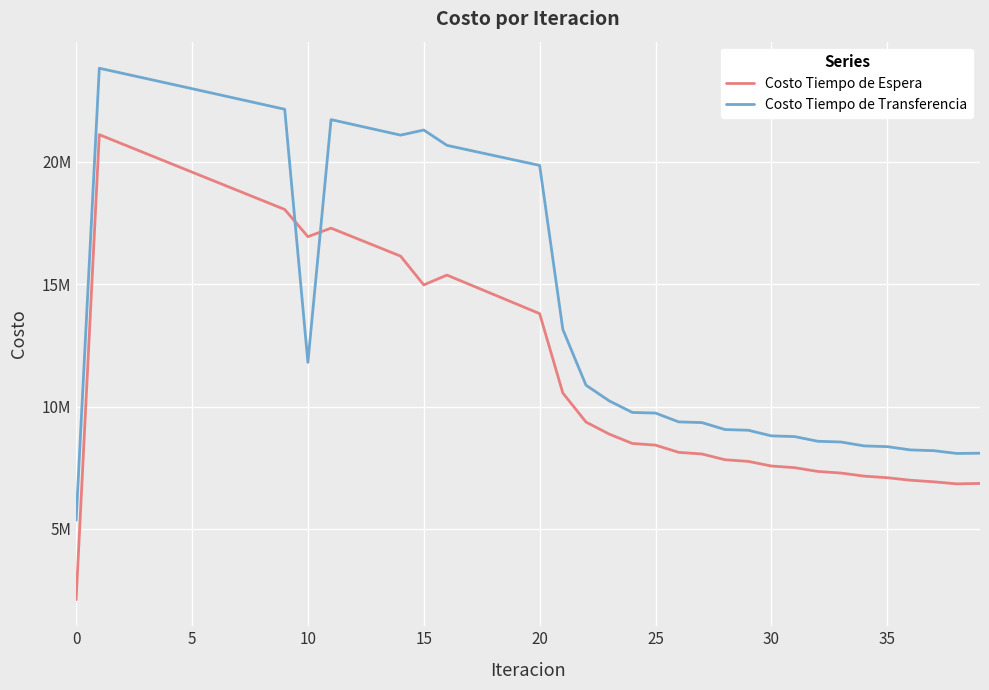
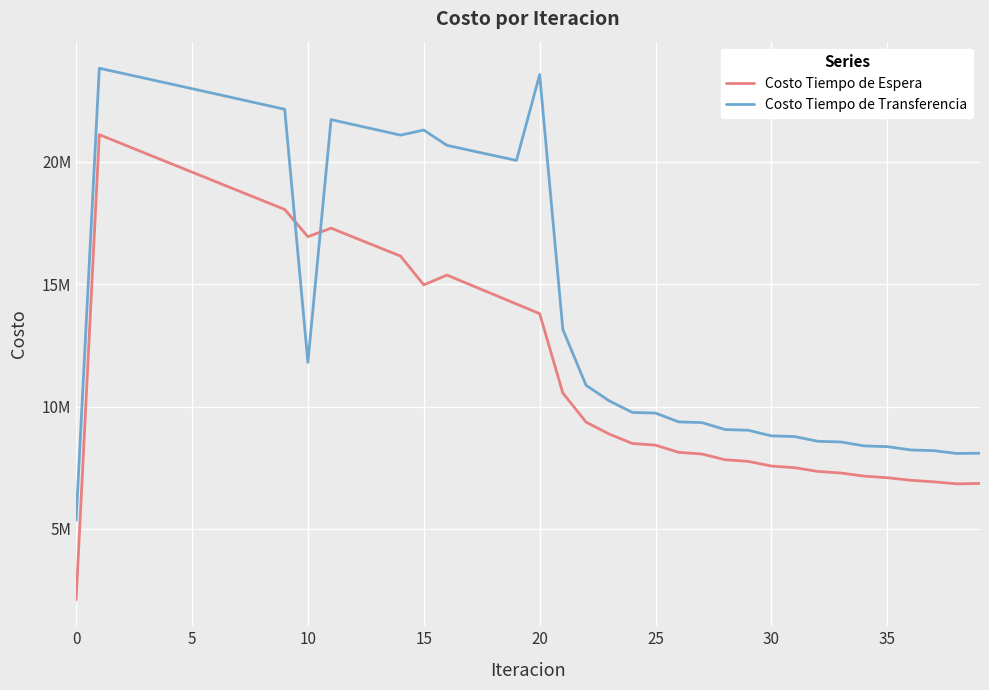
Costo Tiempo de Transferencia, 20: 19900000 -> 23600000
